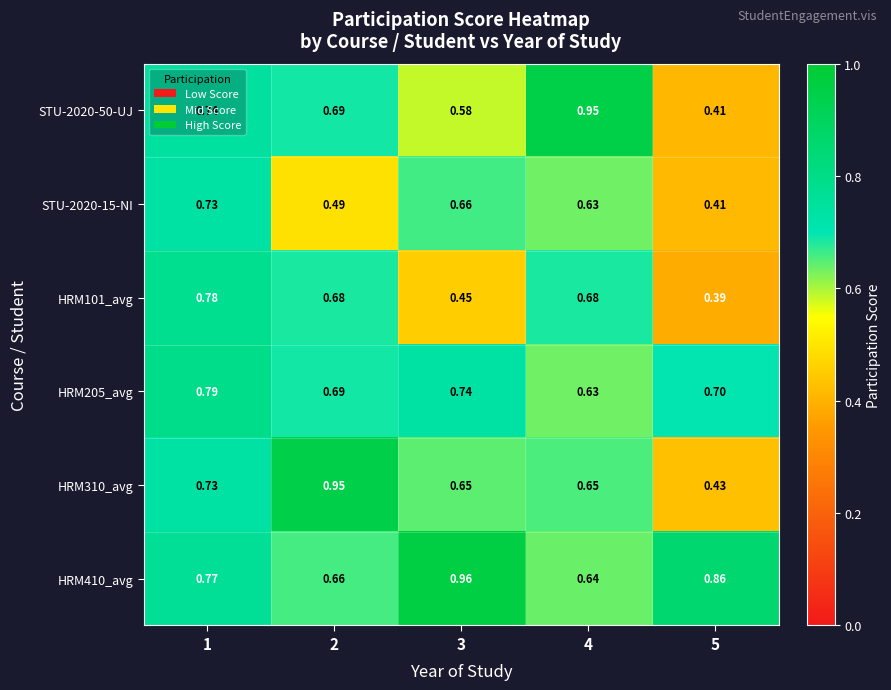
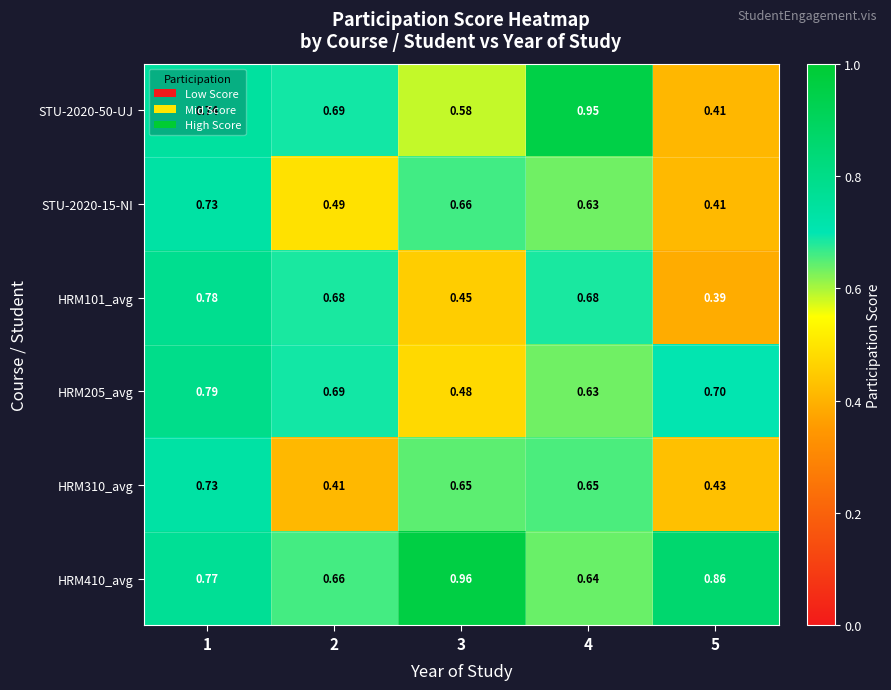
HRM205_avg, 3: 0.74 -> 0.48
HRM310_avg, 2: 0.95 -> 0.41
